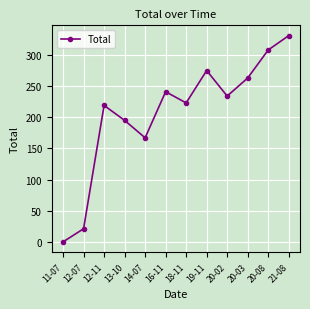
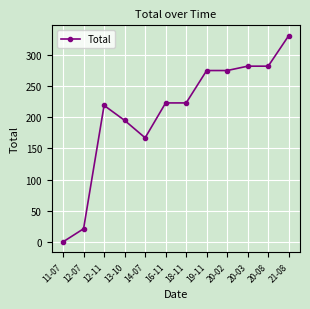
16-11: 240 -> 220
20-02: 230 -> 280
20-03: 260 -> 280
20-08: 310 -> 280
